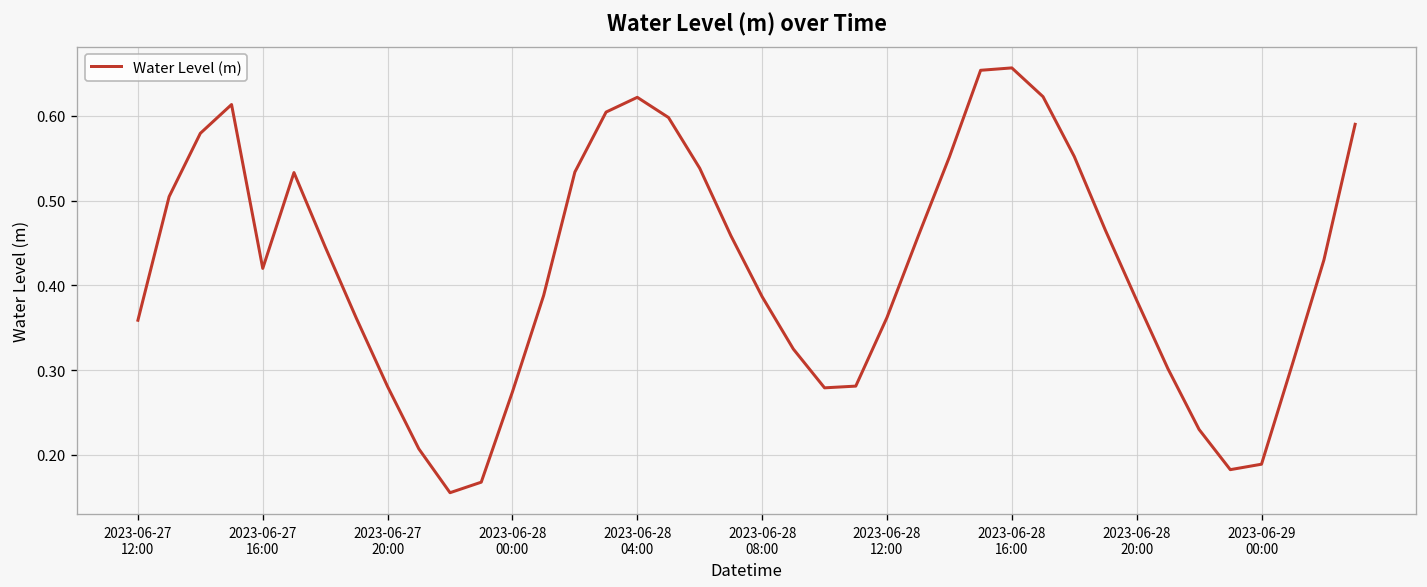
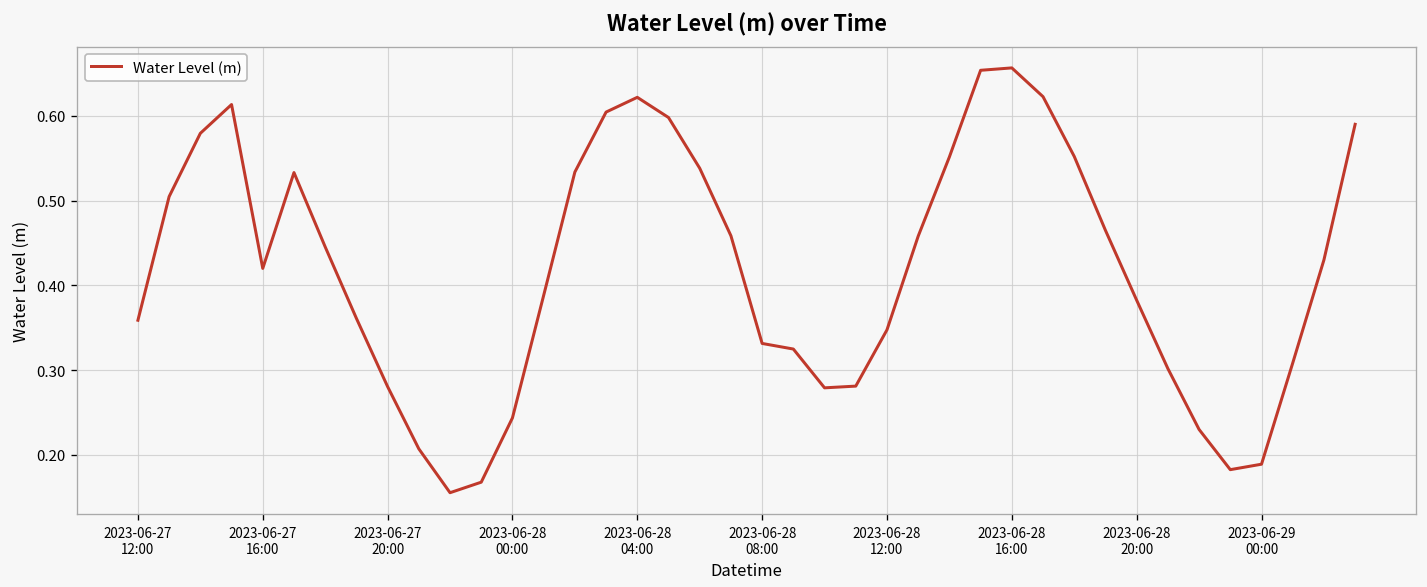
2023-06-28 00:00: 0.27 -> 0.24
2023-06-28 08:00: 0.39 -> 0.33
2023-06-28 12:00: 0.36 -> 0.35
